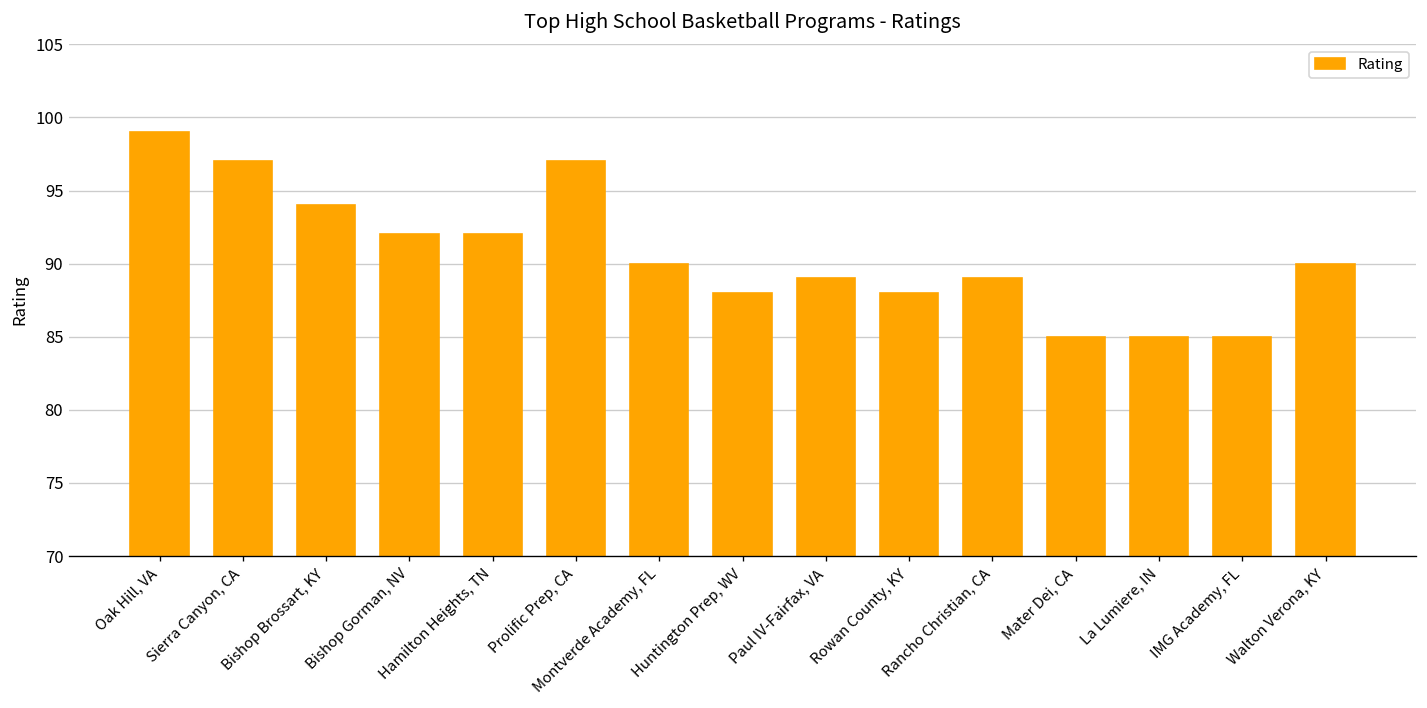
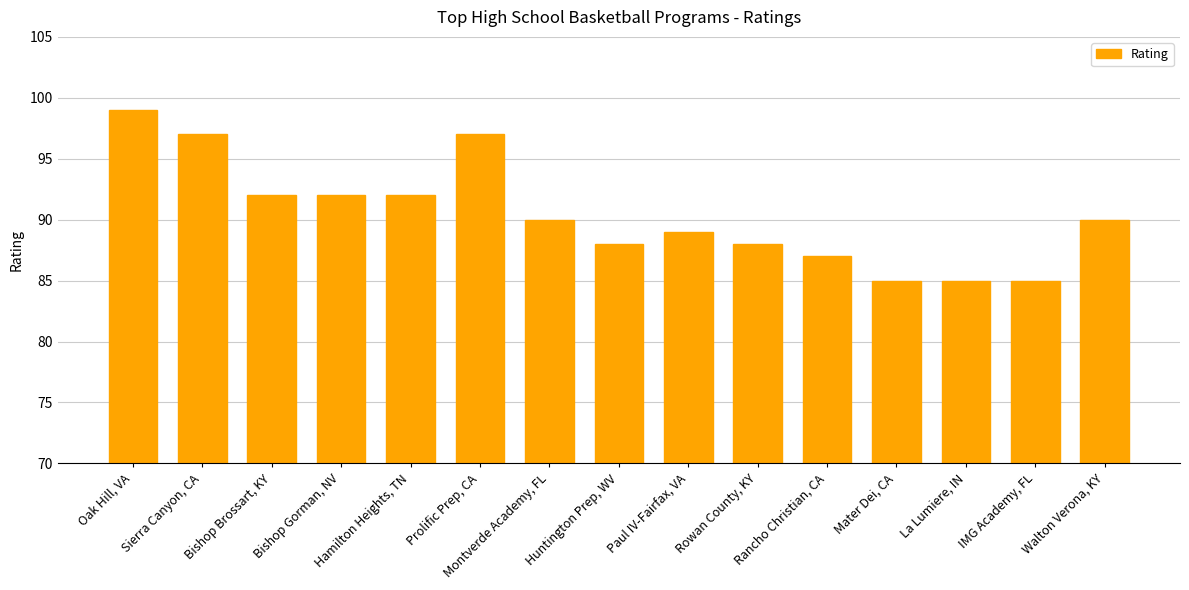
Bishop Brossart, KY: 94 -> 92
Rancho Christian, CA: 89 -> 87
